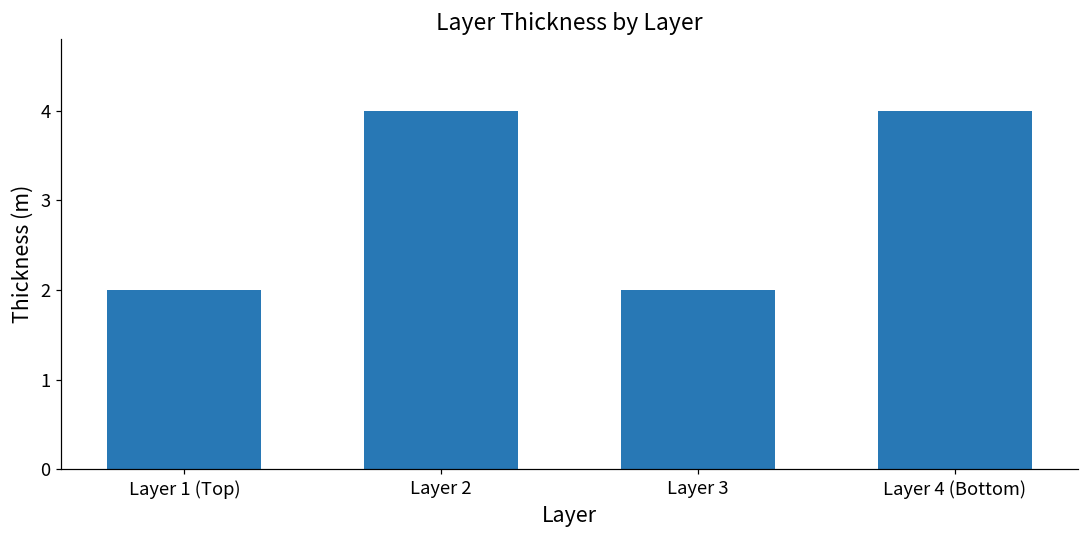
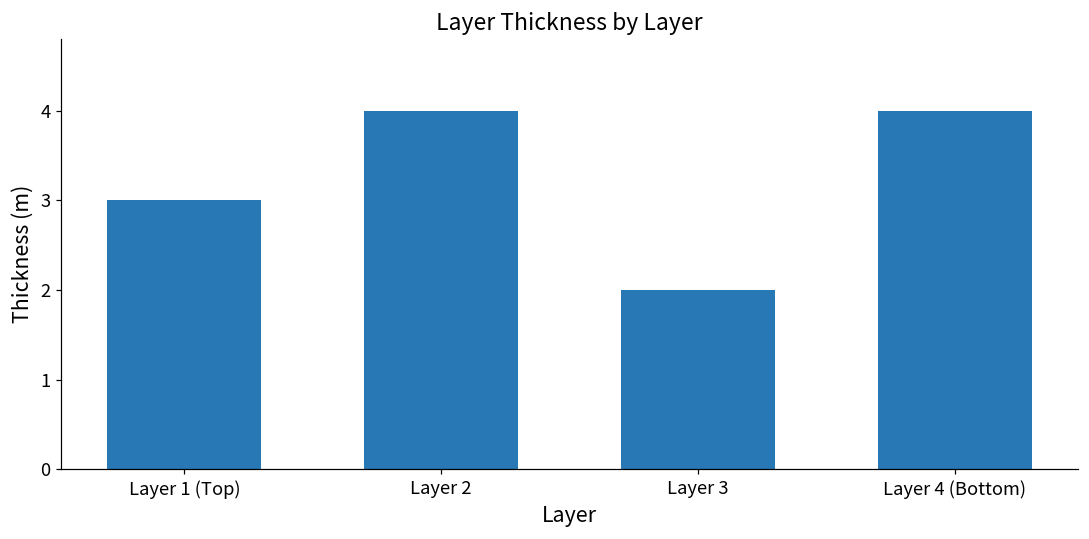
Layer 1 (Top): 2 -> 3
